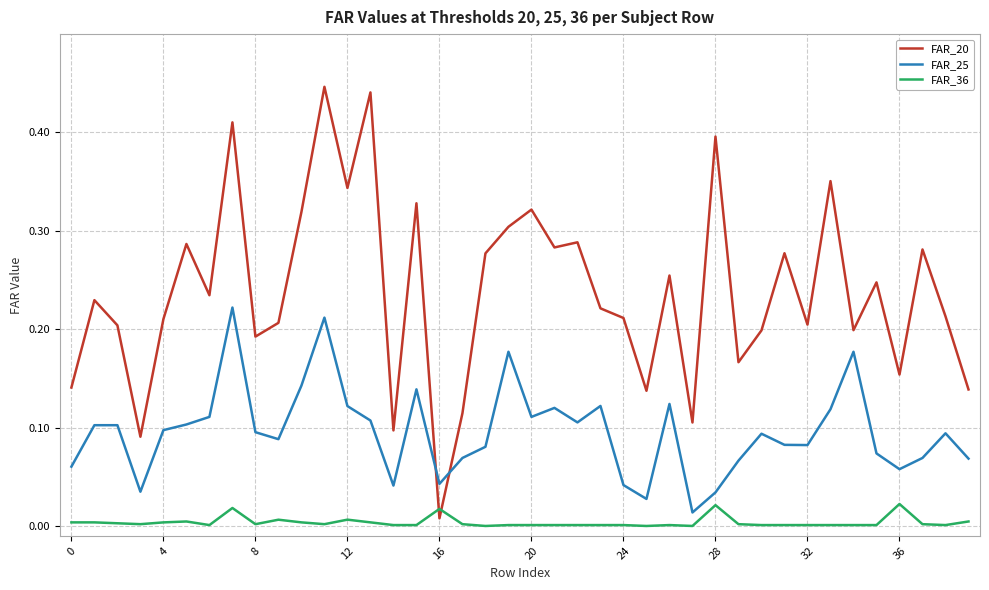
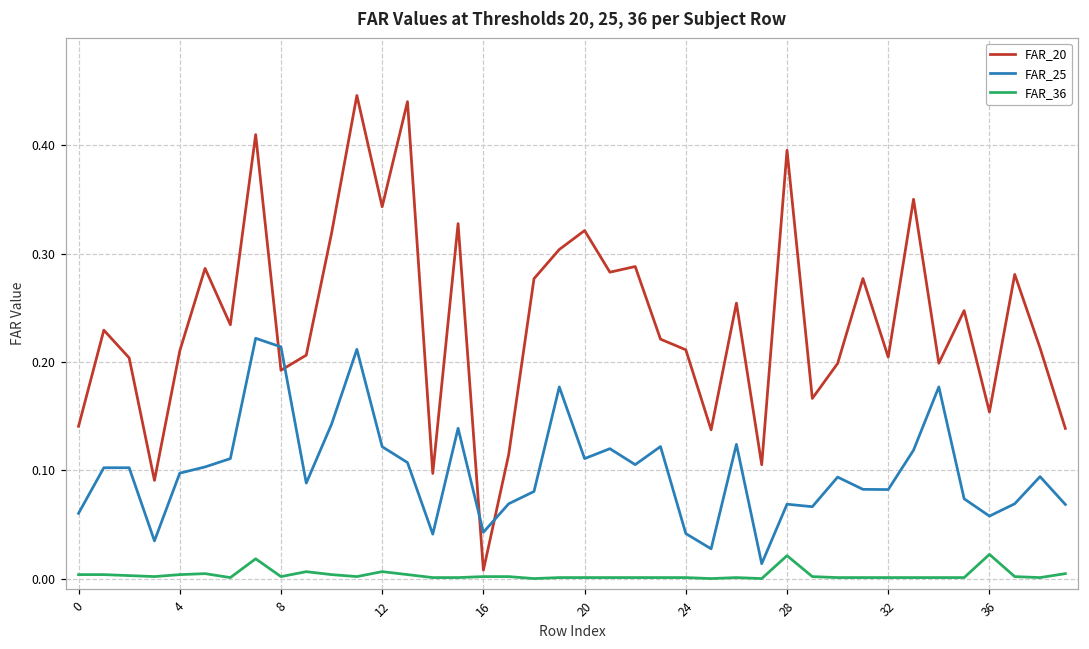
FAR_25, 8: 0.10 -> 0.21
FAR_36, 16: 0.02 -> 0.00
FAR_25, 28: 0.03 -> 0.07
